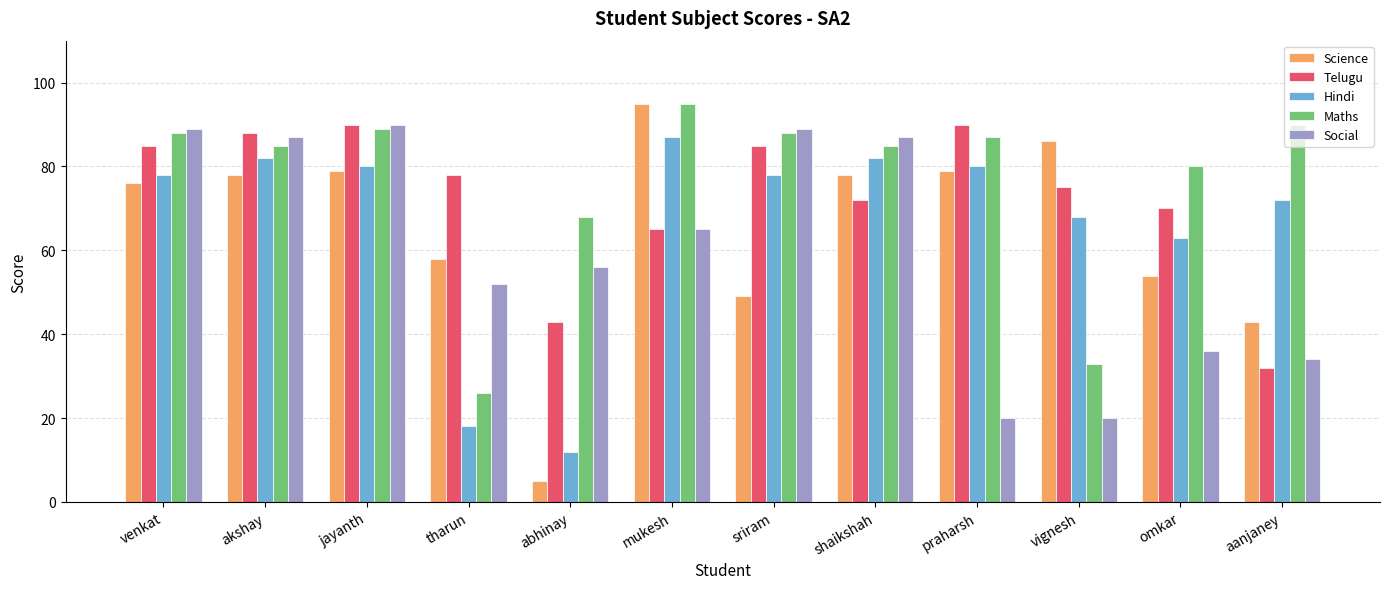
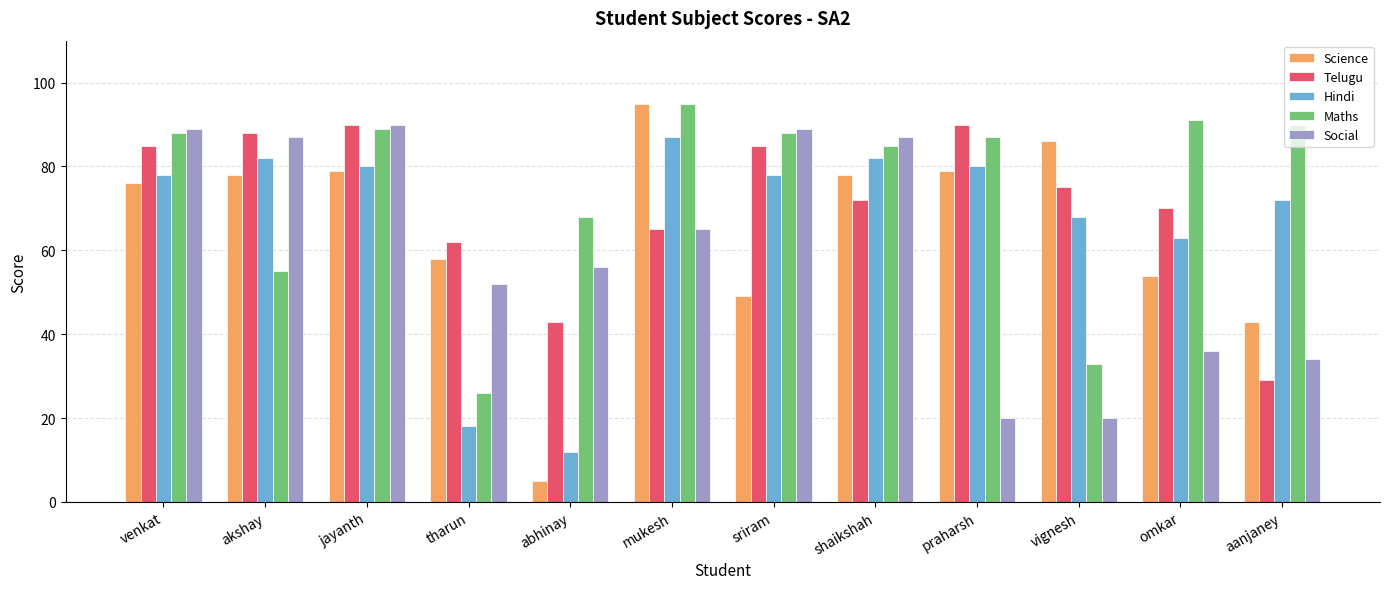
Maths, akshay: 85 -> 55
Telugu, tharun: 78 -> 62
Maths, omkar: 80 -> 91
Telugu, aanjaney: 32 -> 29
